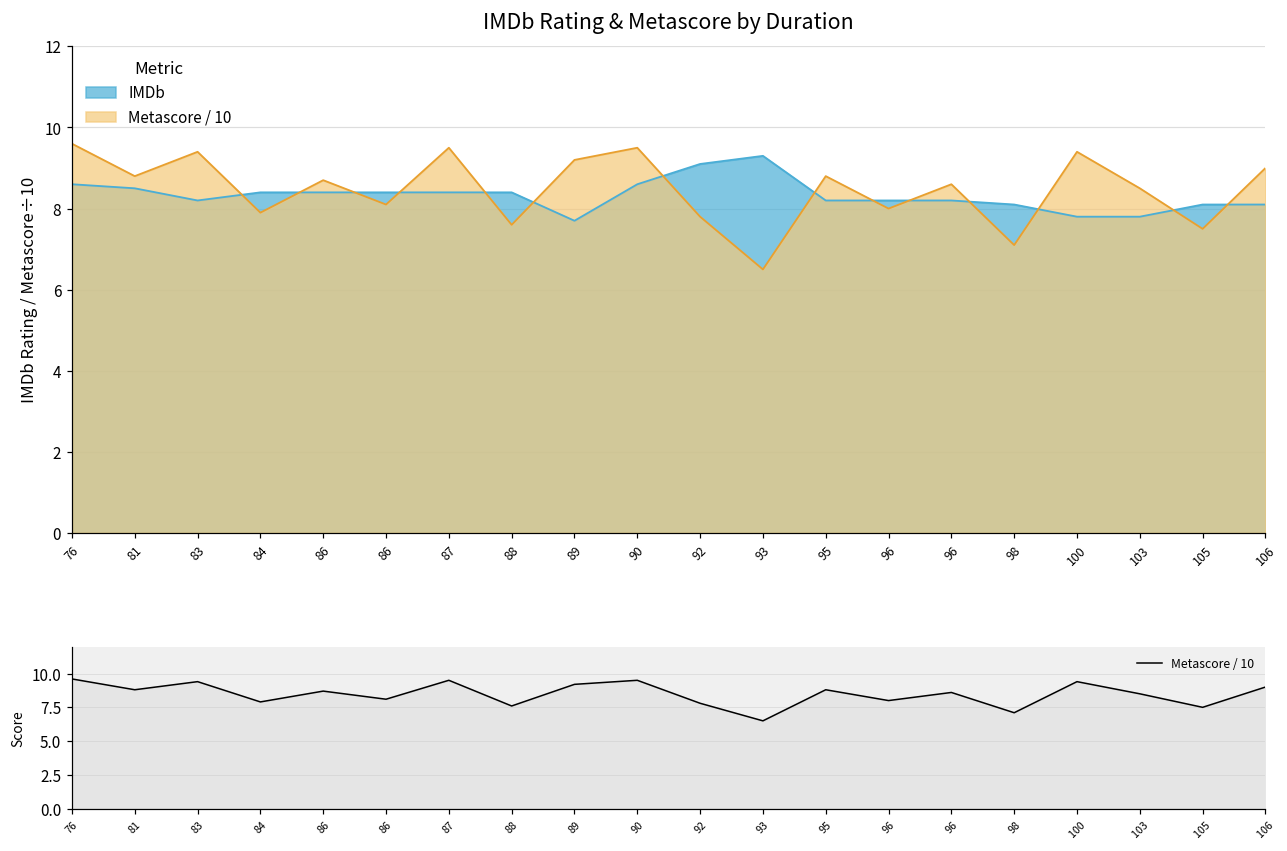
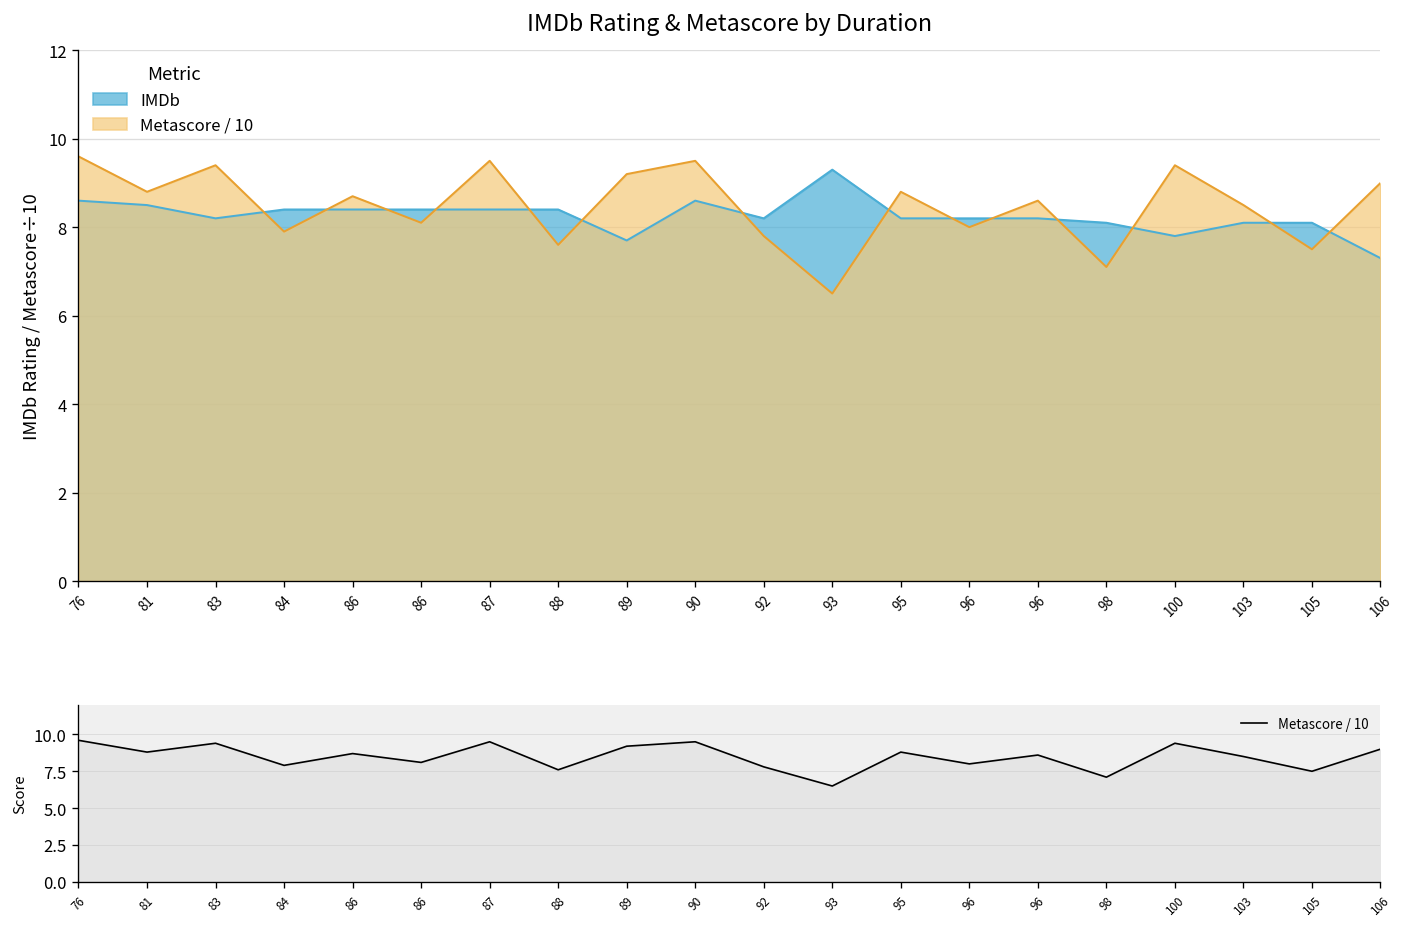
IMDb Rating & Metascore by Duration, IMDb, 92: 9.1 -> 8.2
IMDb Rating & Metascore by Duration, IMDb, 103: 7.8 -> 8.1
IMDb Rating & Metascore by Duration, IMDb, 106: 8.1 -> 7.3
